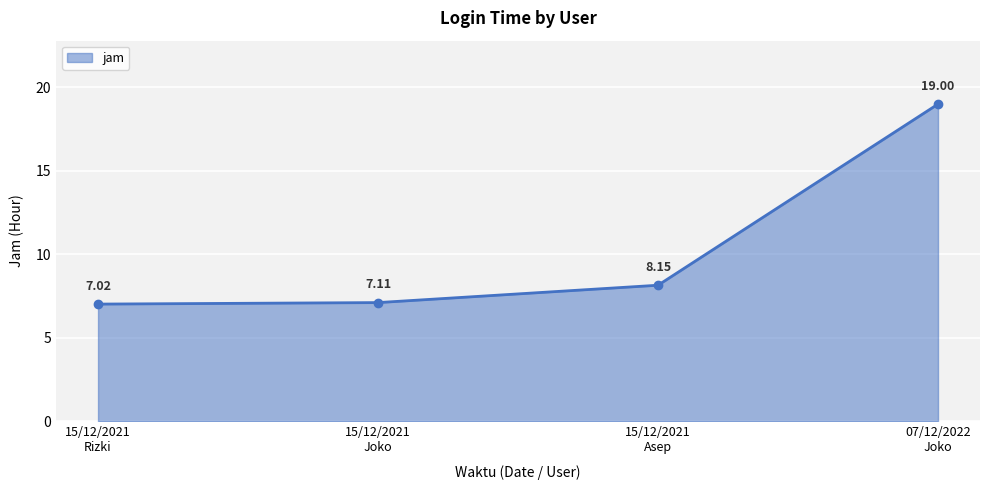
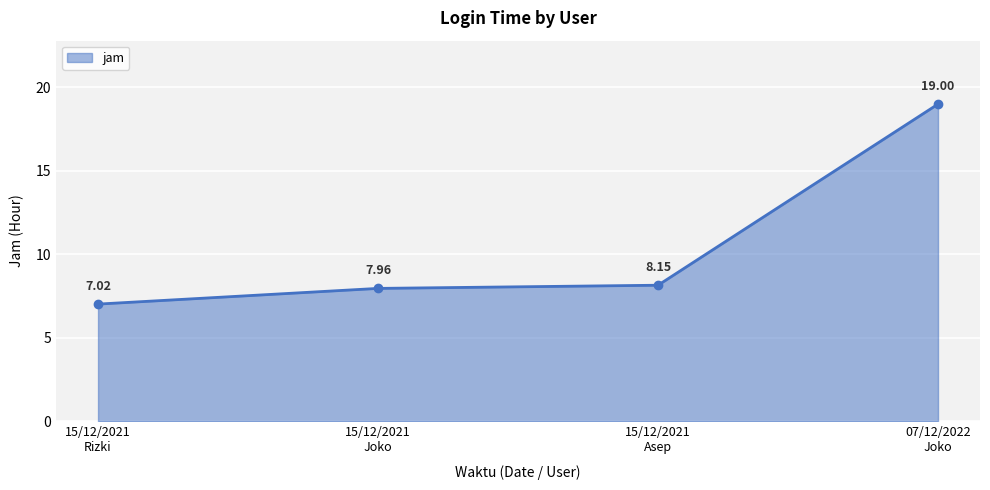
15/12/2021 Joko: 7.11 -> 7.96
